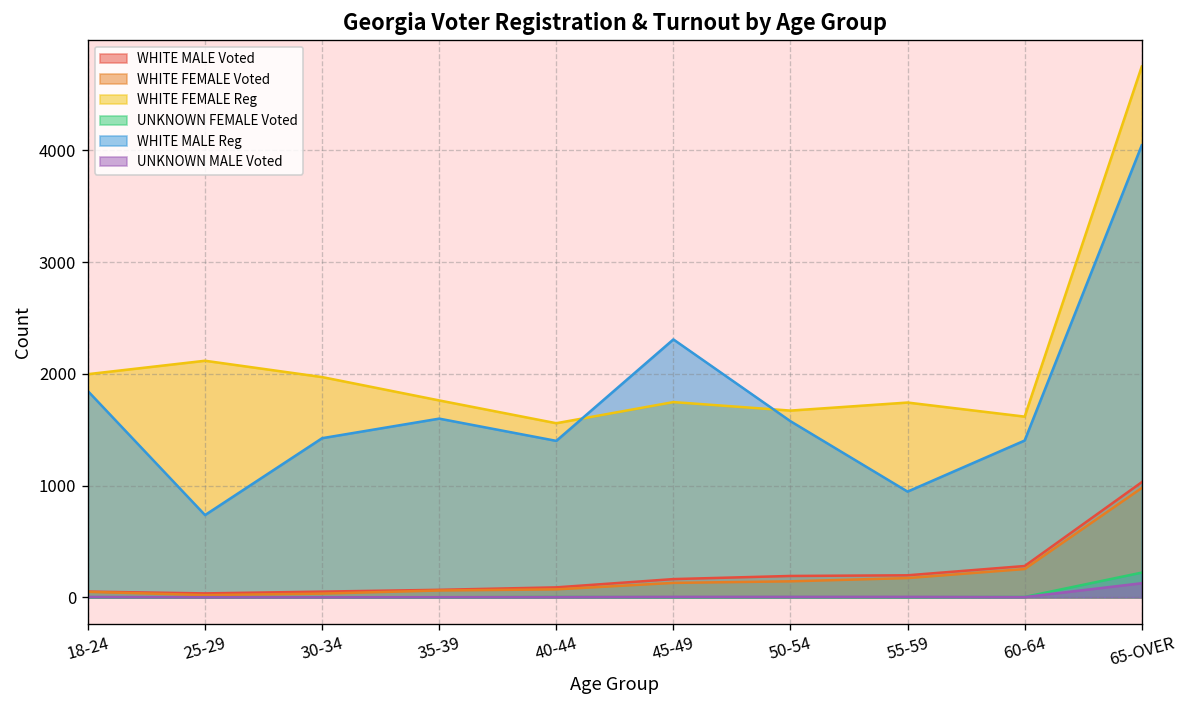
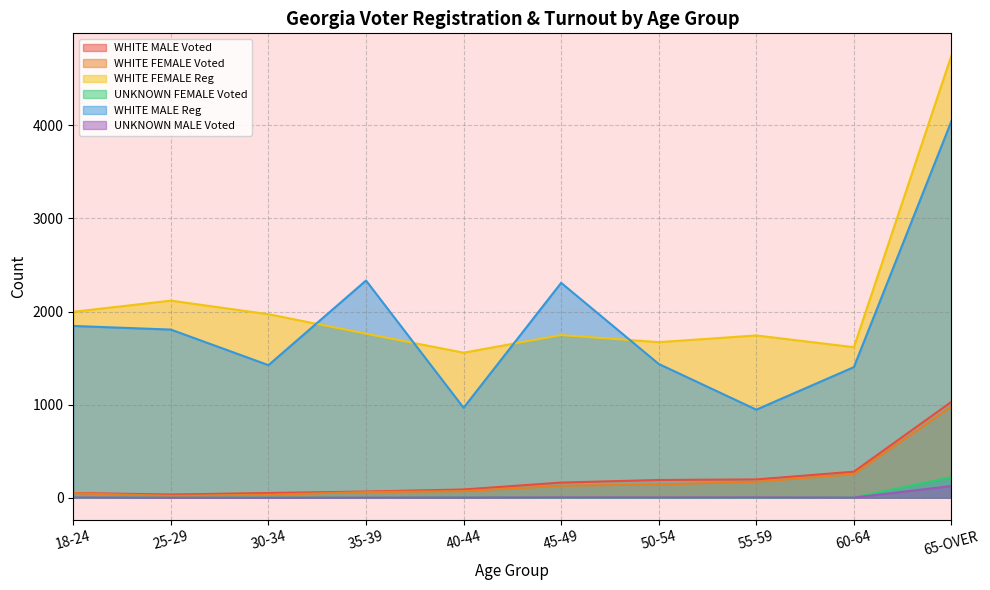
WHITE MALE Reg, 25-29: 700 -> 1800
WHITE MALE Reg, 35-39: 1600 -> 2300
WHITE MALE Reg, 40-44: 1400 -> 1000
WHITE MALE Reg, 50-54: 1600 -> 1400
